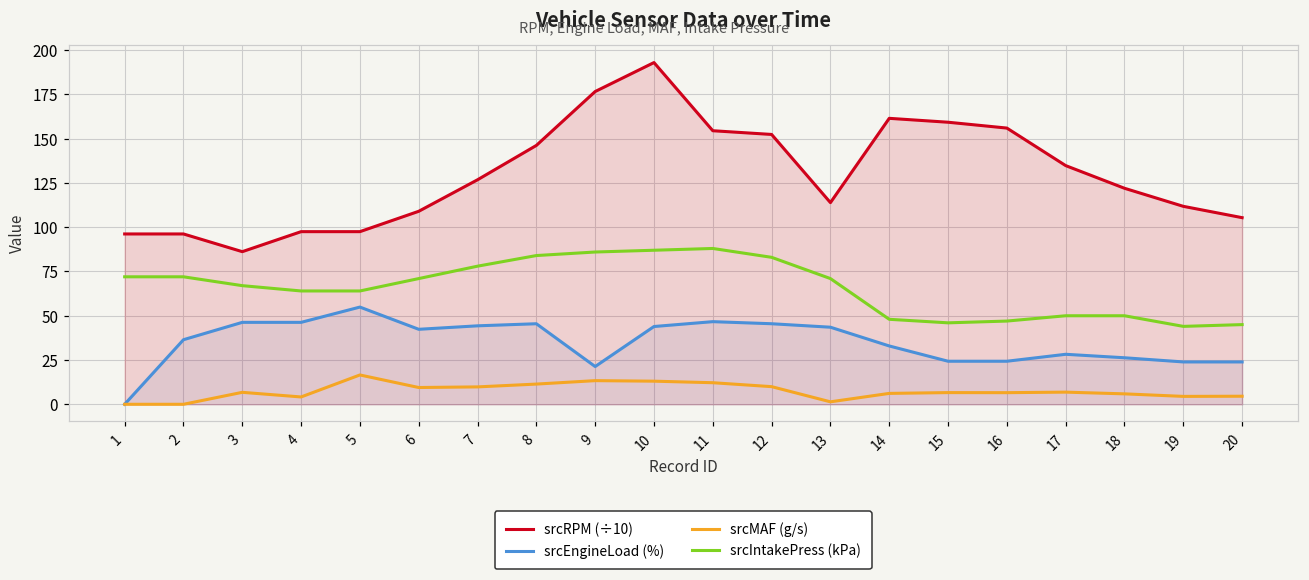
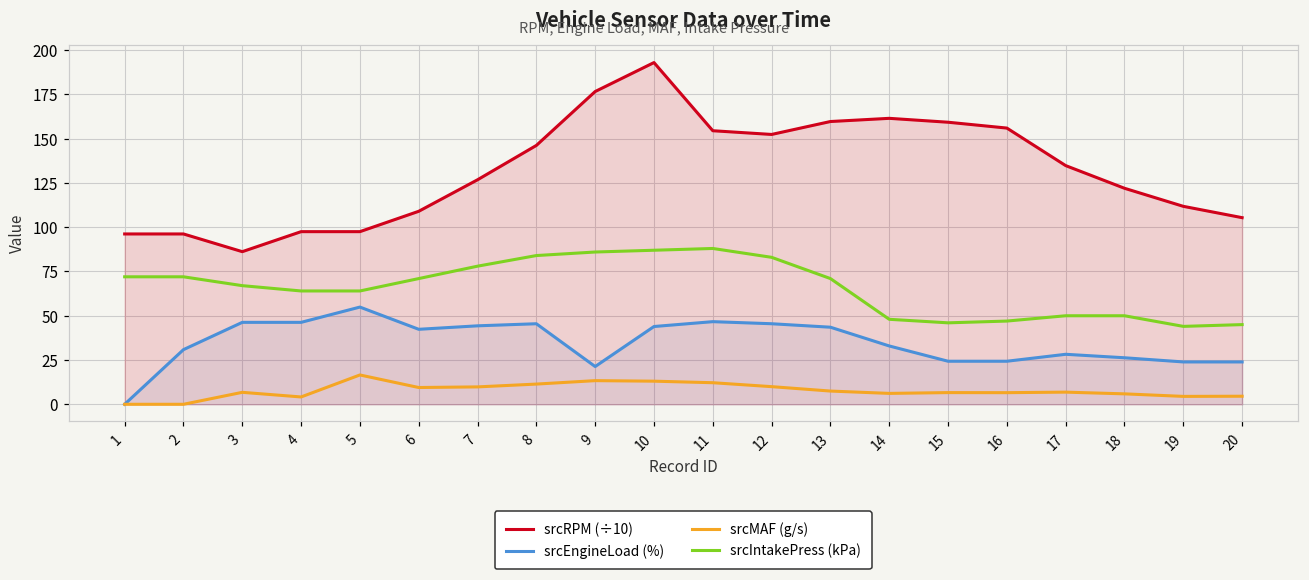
srcEngineLoad (%), 2: 36 -> 31
srcRPM (÷10), 13: 114 -> 160
srcMAF (g/s), 13: 1 -> 7
